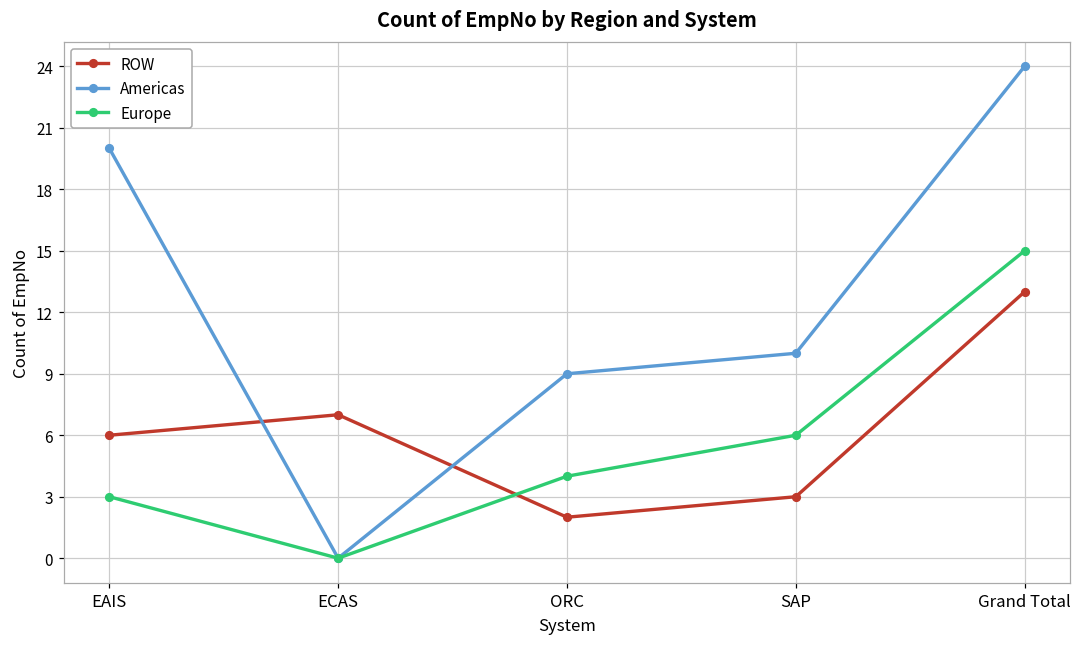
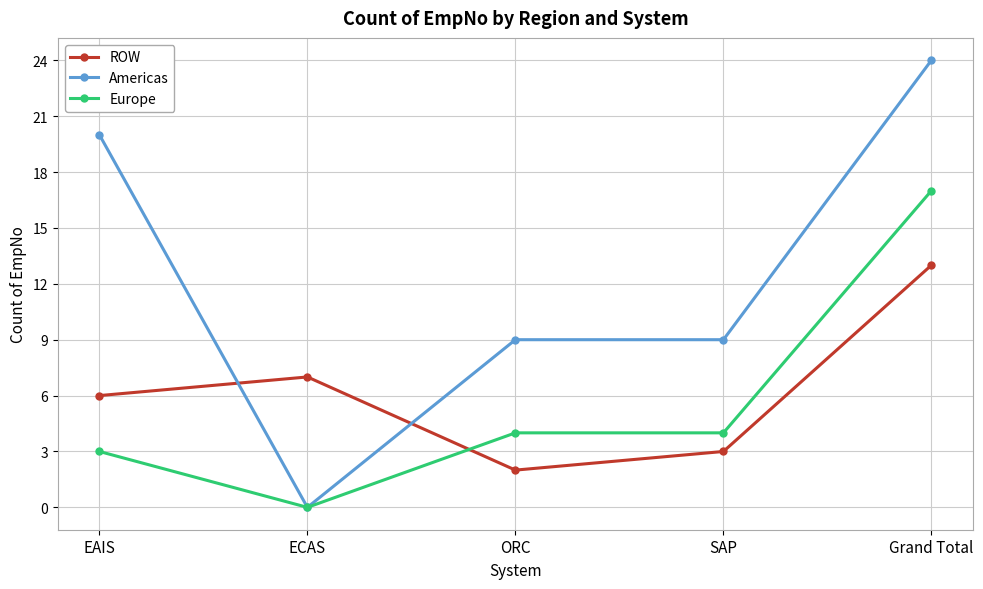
Americas, SAP: 10 -> 9
Europe, SAP: 6 -> 4
Europe, Grand Total: 15 -> 17
